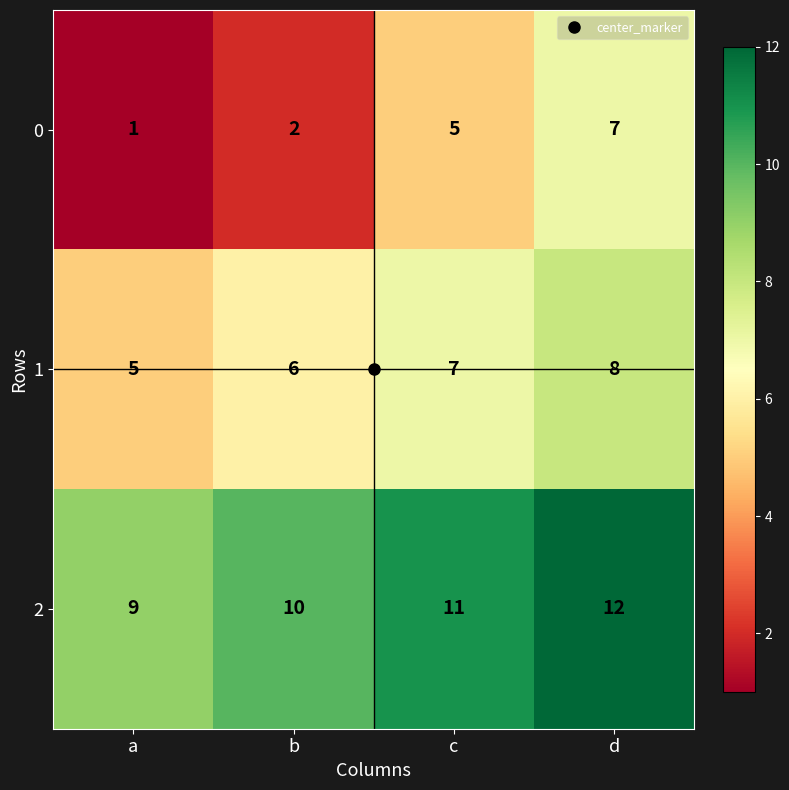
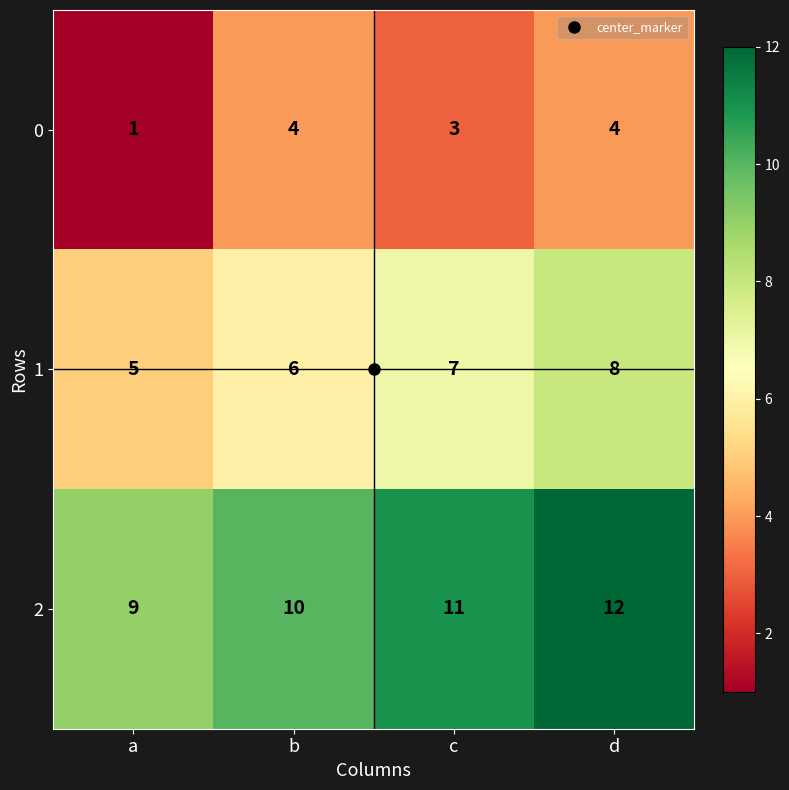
0, b: 2 -> 4
0, c: 5 -> 3
0, d: 7 -> 4
